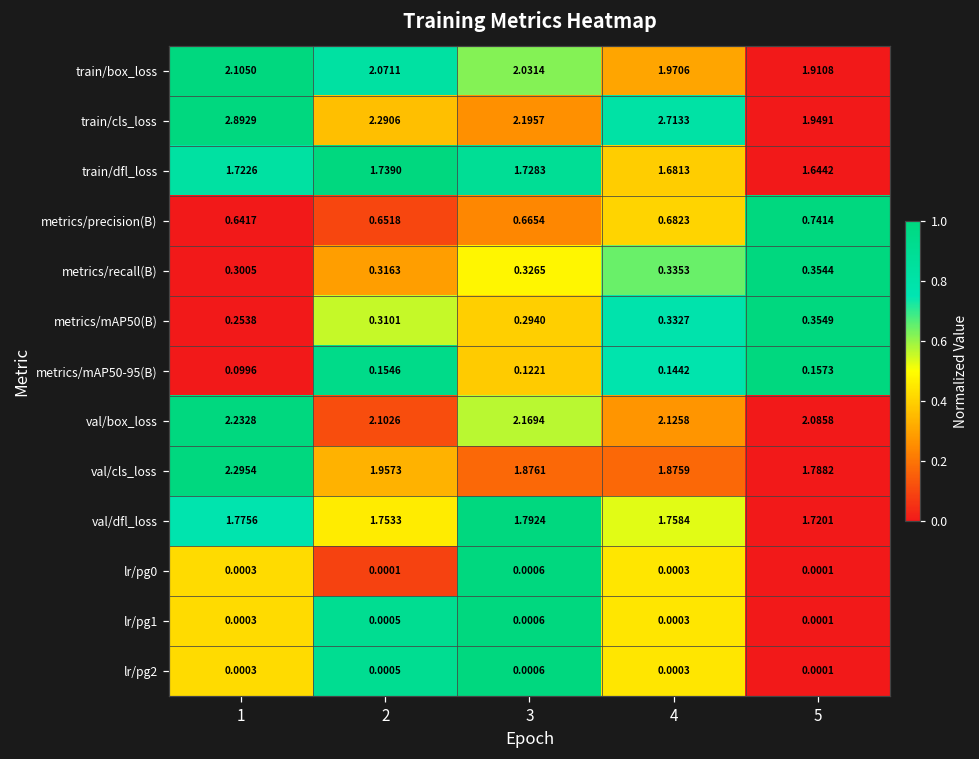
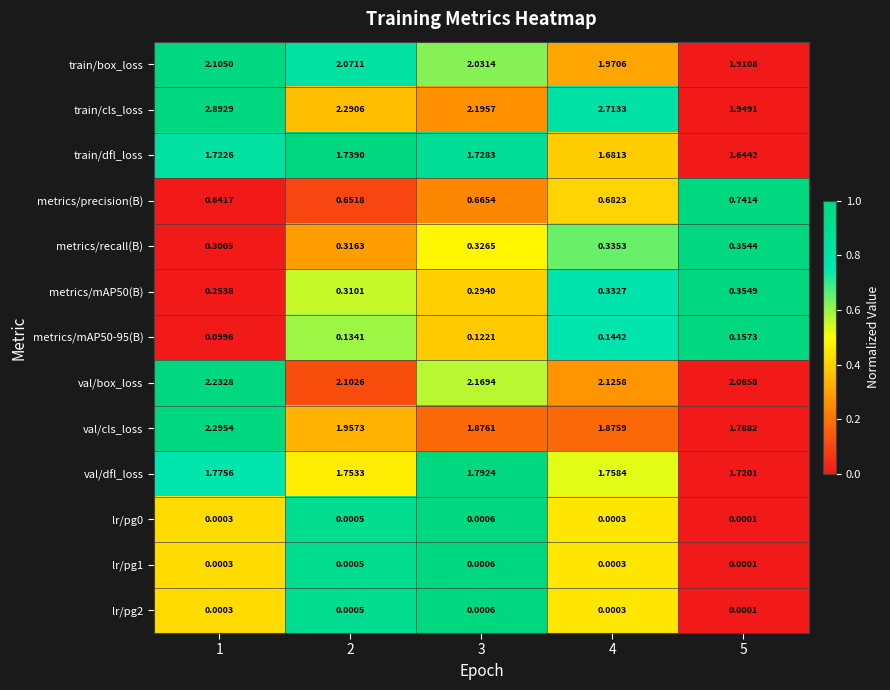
metrics/mAP50-95(B), 2: 0.1546 -> 0.1341
lr/pg0, 2: 0.0001 -> 0.0005
